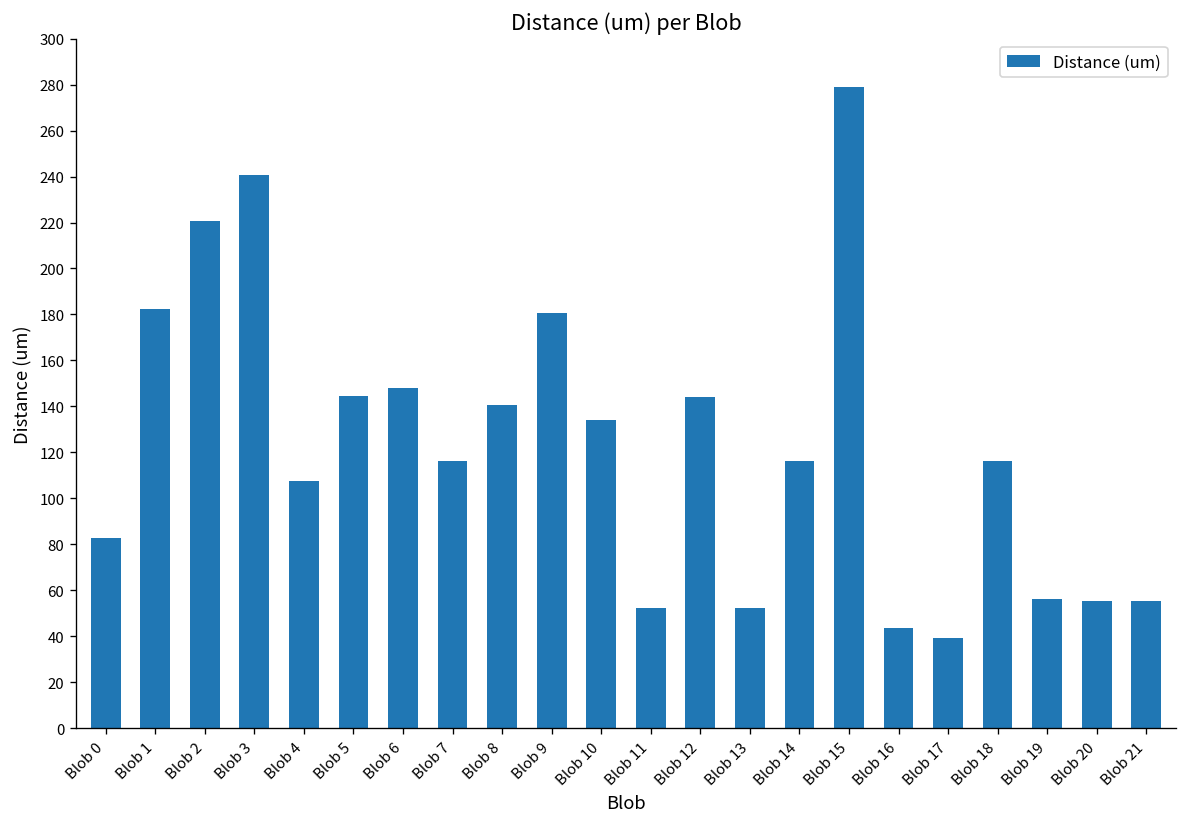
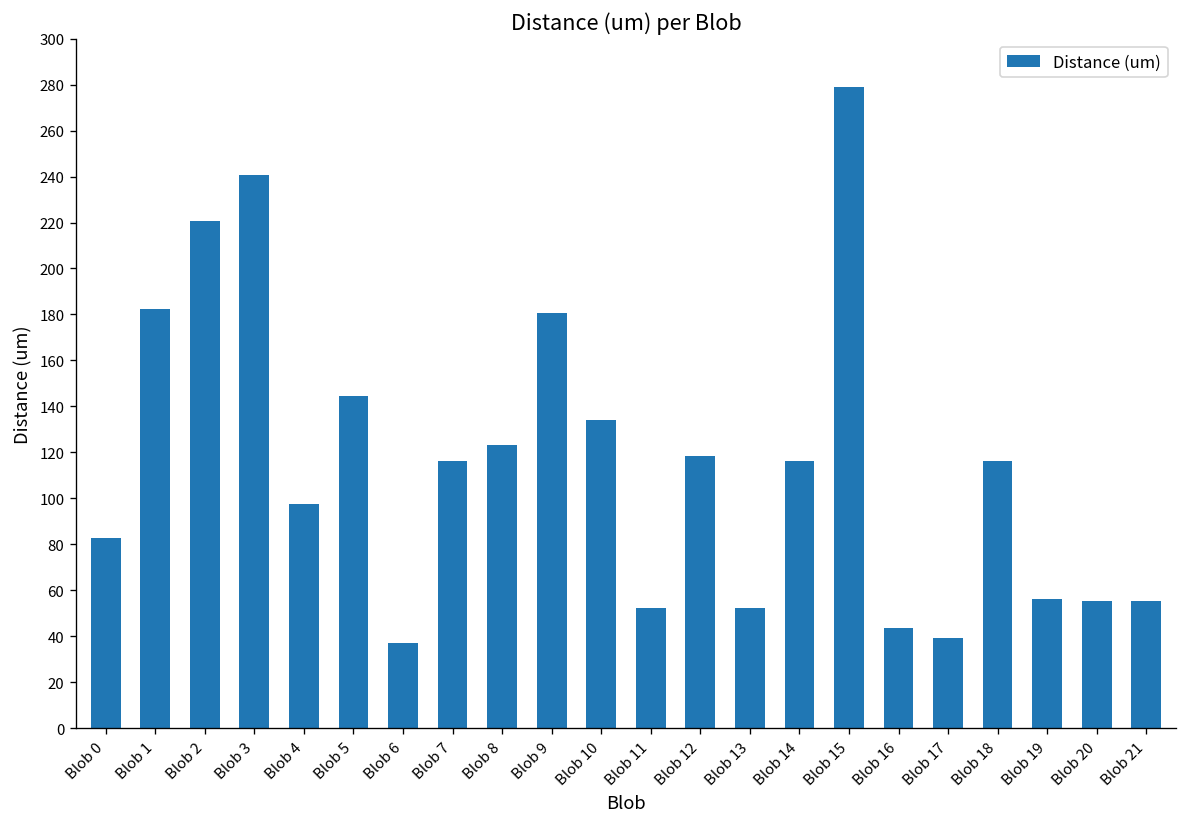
Blob 4: 108 -> 98
Blob 6: 148 -> 37
Blob 8: 141 -> 123
Blob 12: 144 -> 119
